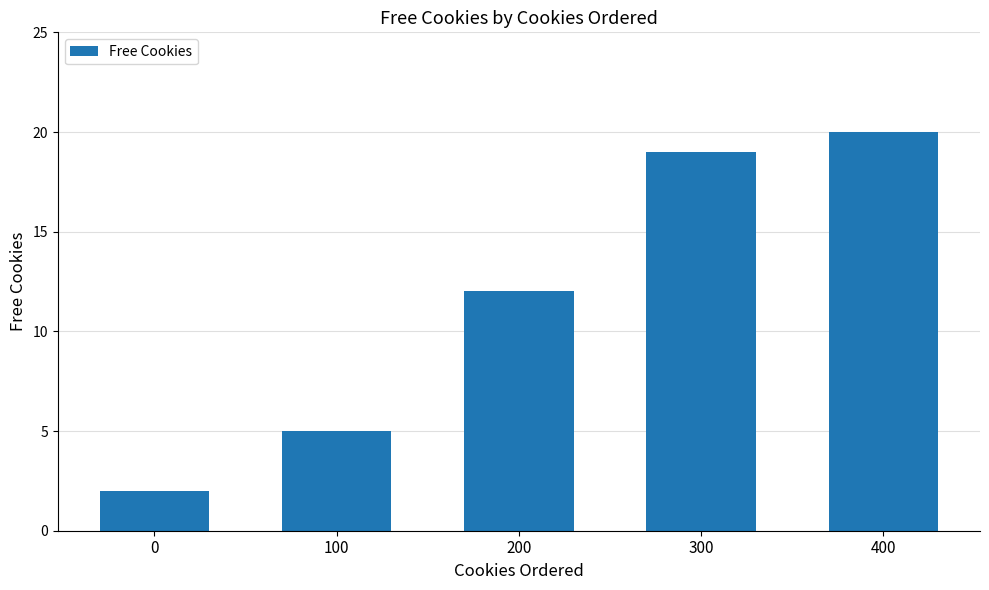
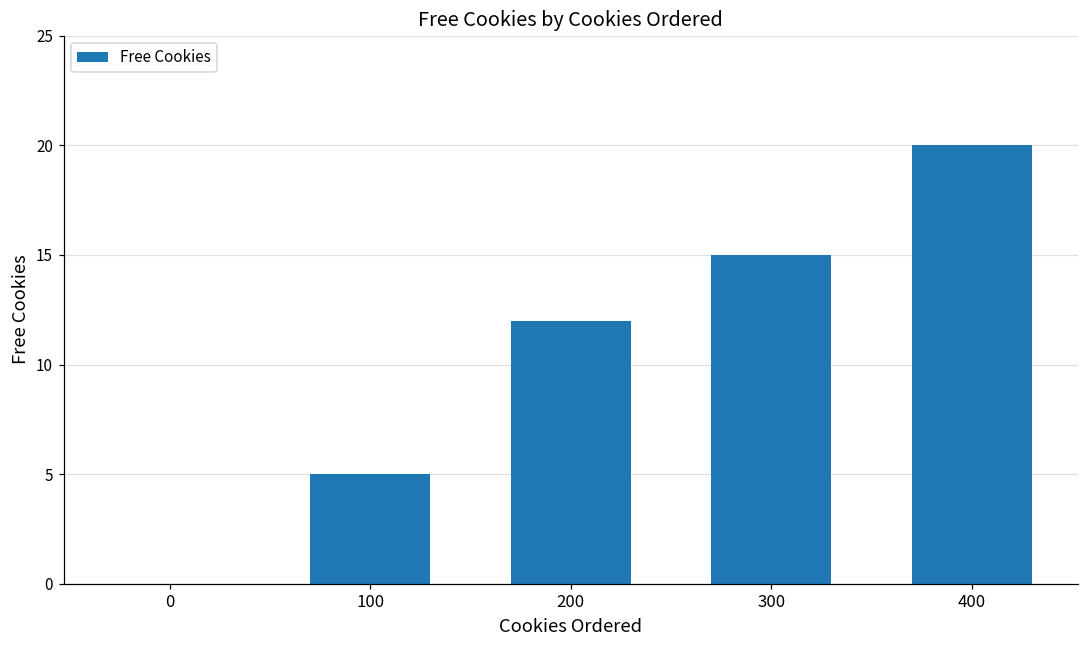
0: 2 -> 0
300: 19 -> 15
